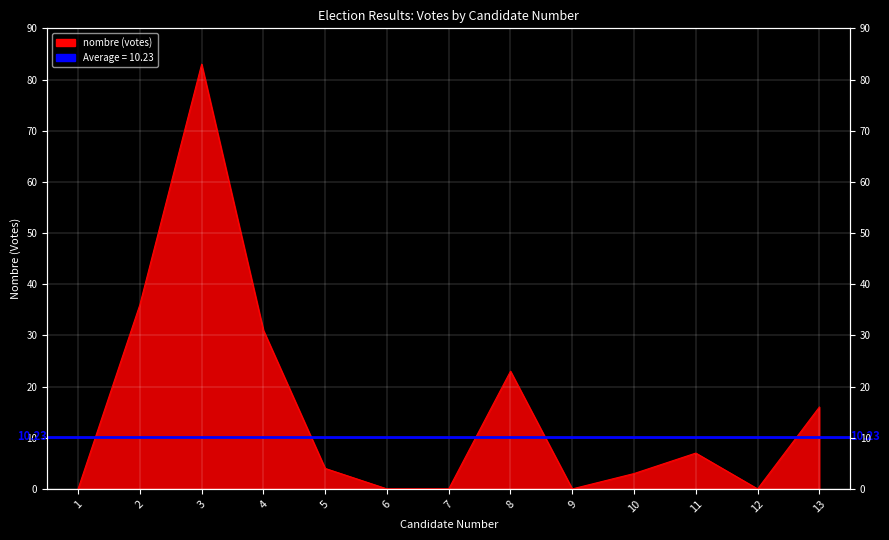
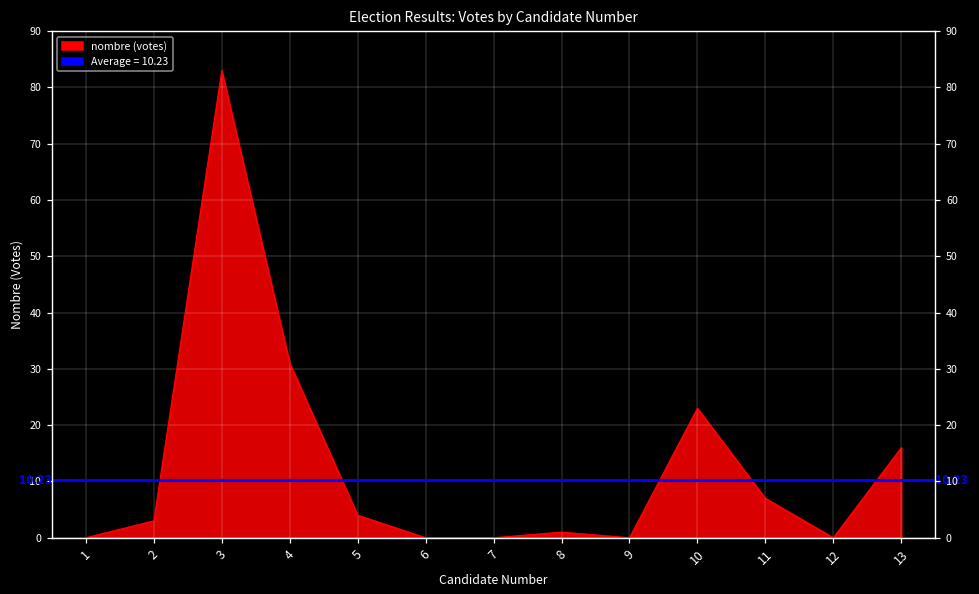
2: 36 -> 3
8: 23 -> 1
10: 3 -> 23
